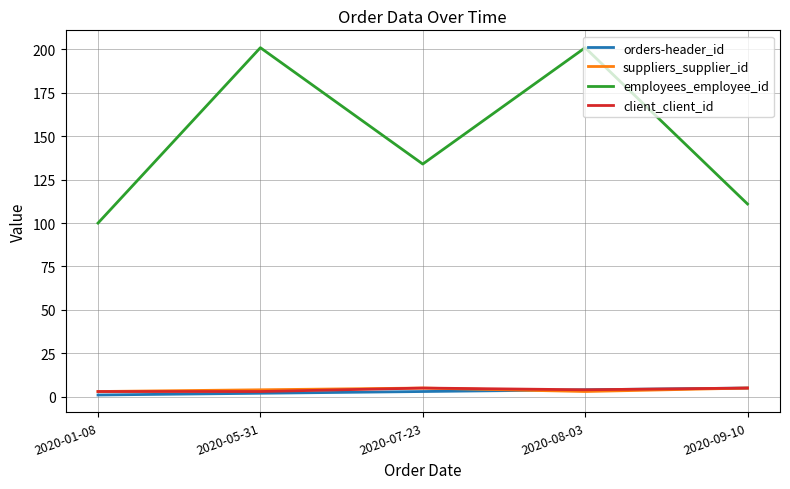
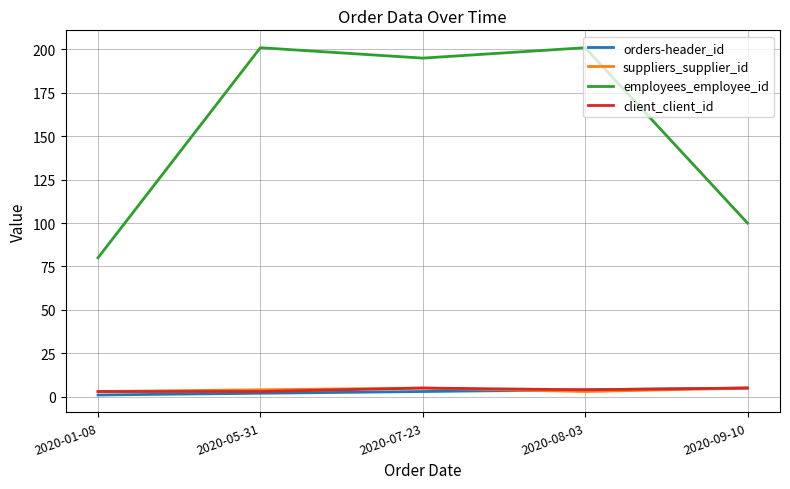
employees_employee_id, 2020-01-08: 100 -> 80
employees_employee_id, 2020-07-23: 134 -> 195
employees_employee_id, 2020-09-10: 111 -> 100
